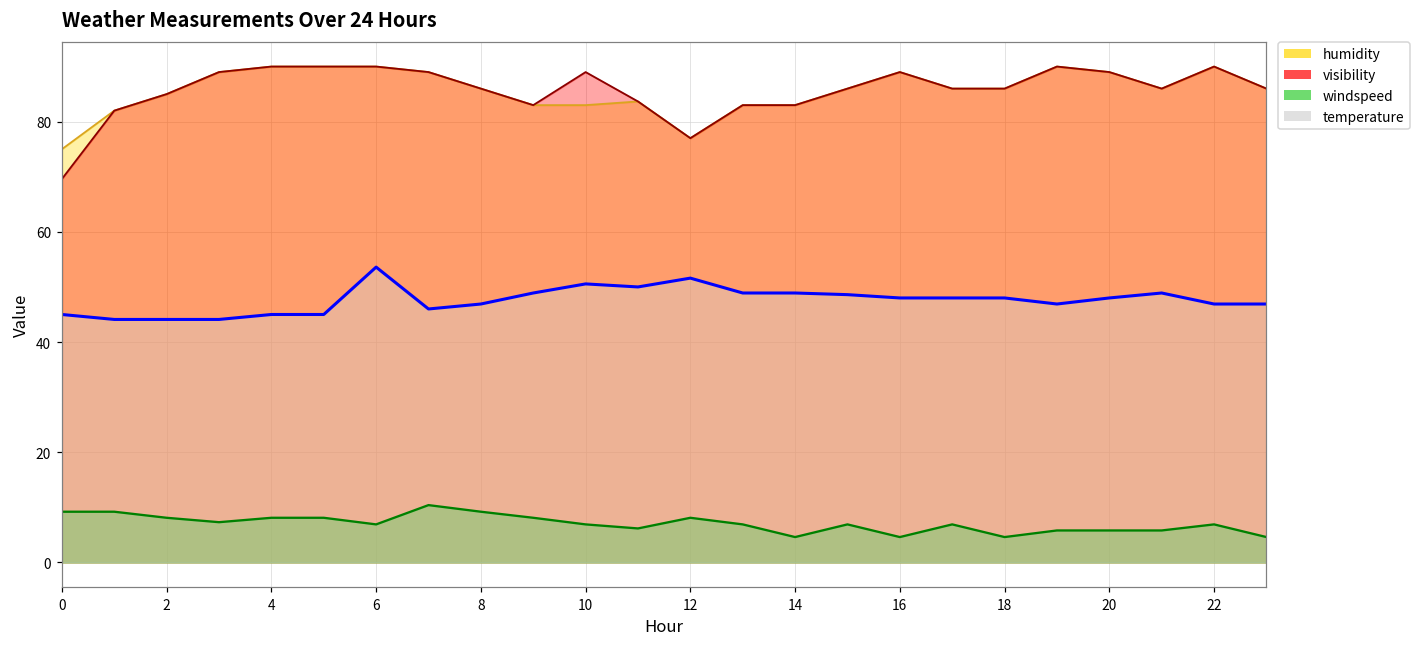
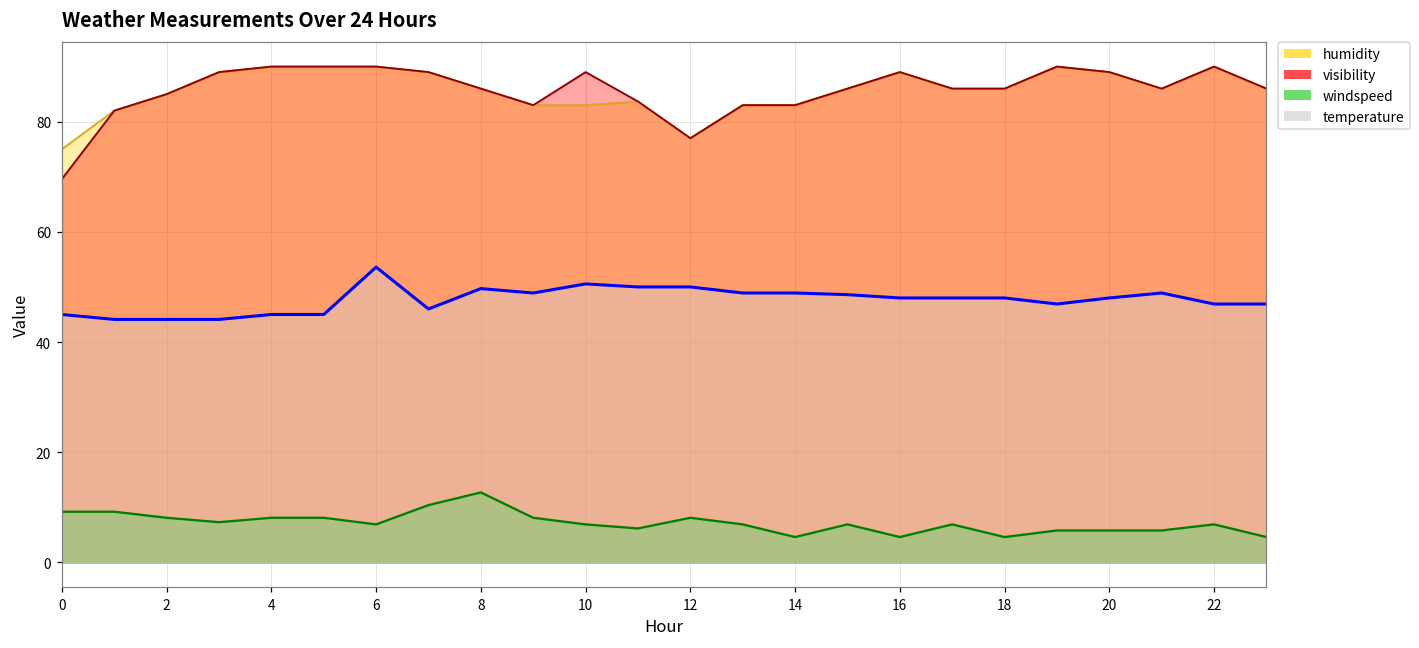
windspeed, 8: 9 -> 13
temperature, 8: 47 -> 50
temperature, 12: 52 -> 50
